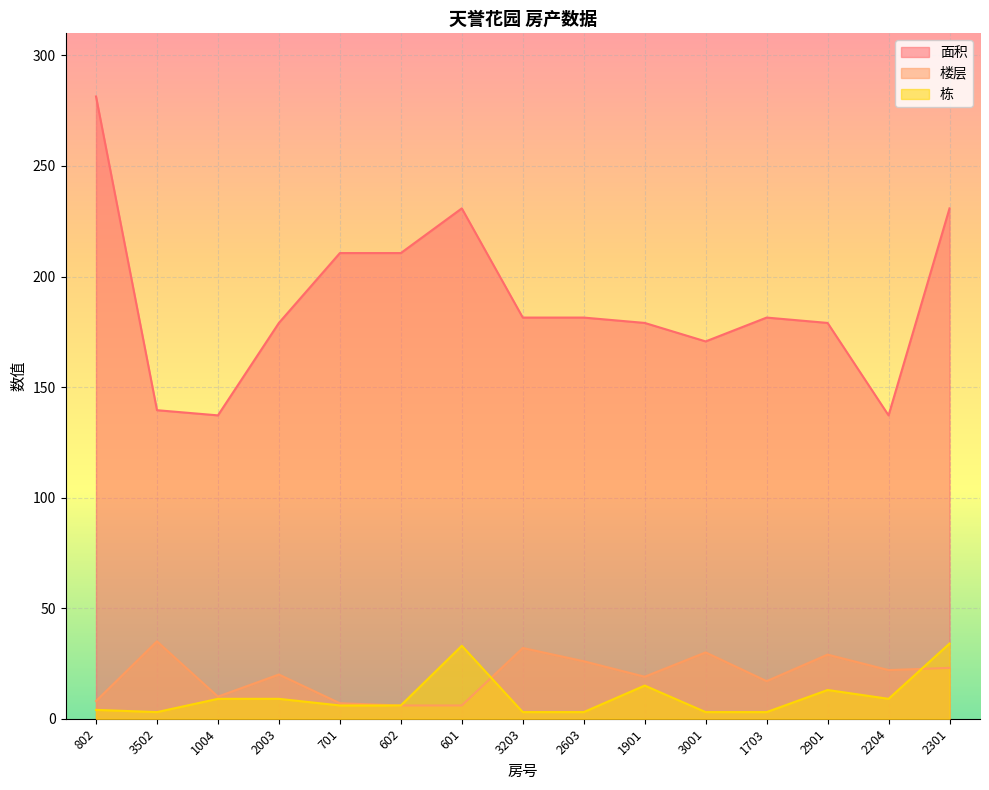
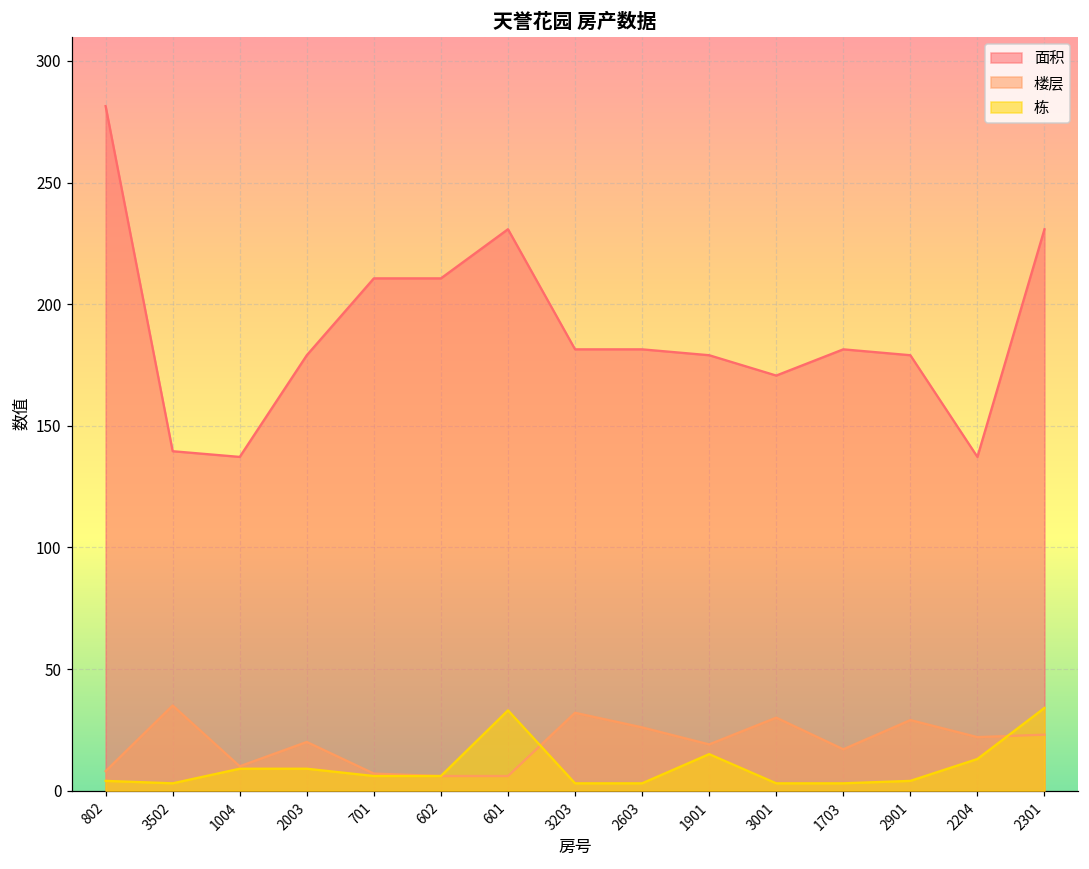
栋, 2901: 13 -> 4
栋, 2204: 9 -> 13
